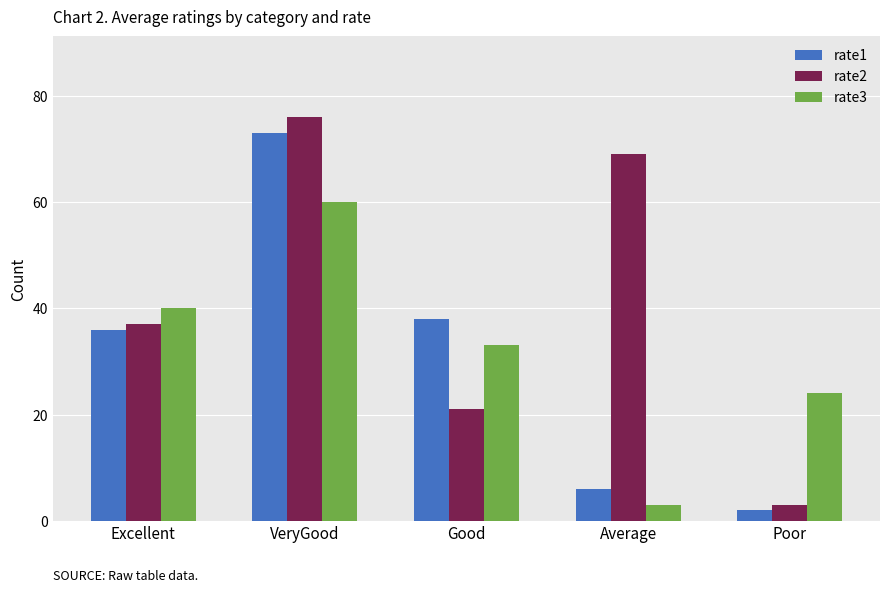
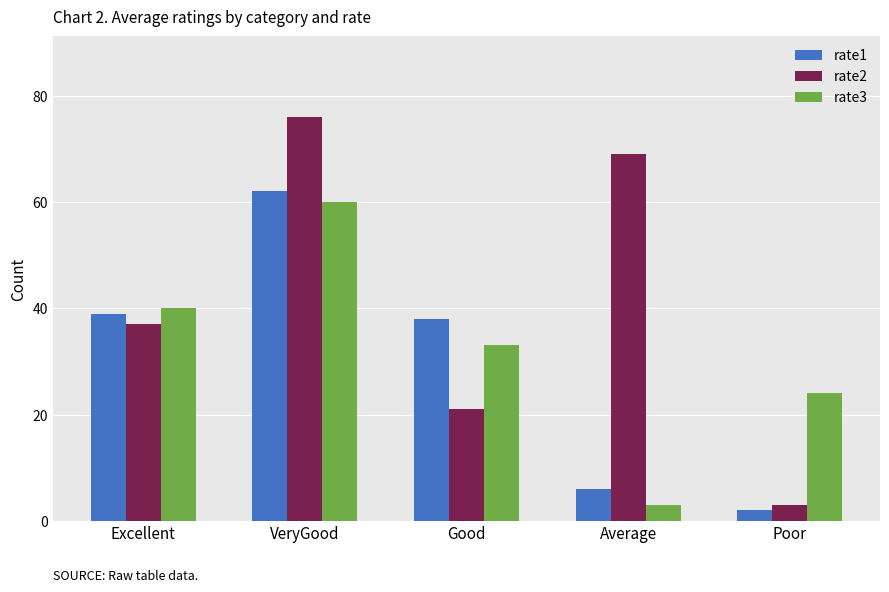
rate1, Excellent: 36 -> 39
rate1, VeryGood: 73 -> 62
